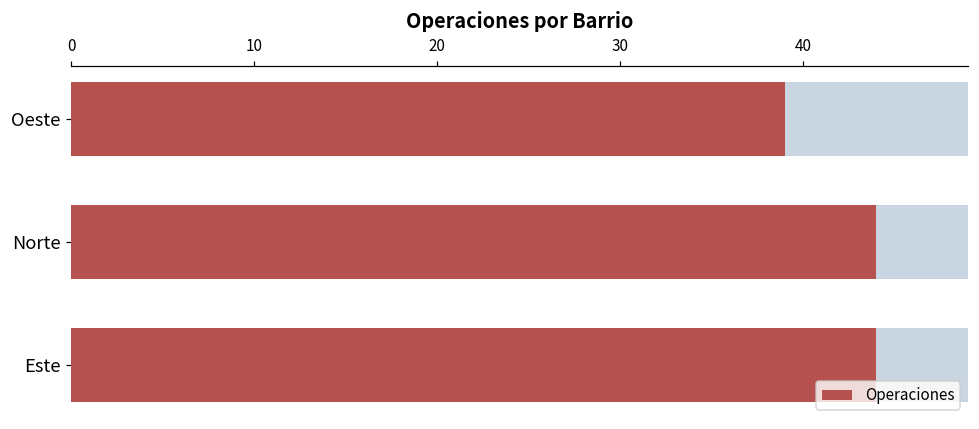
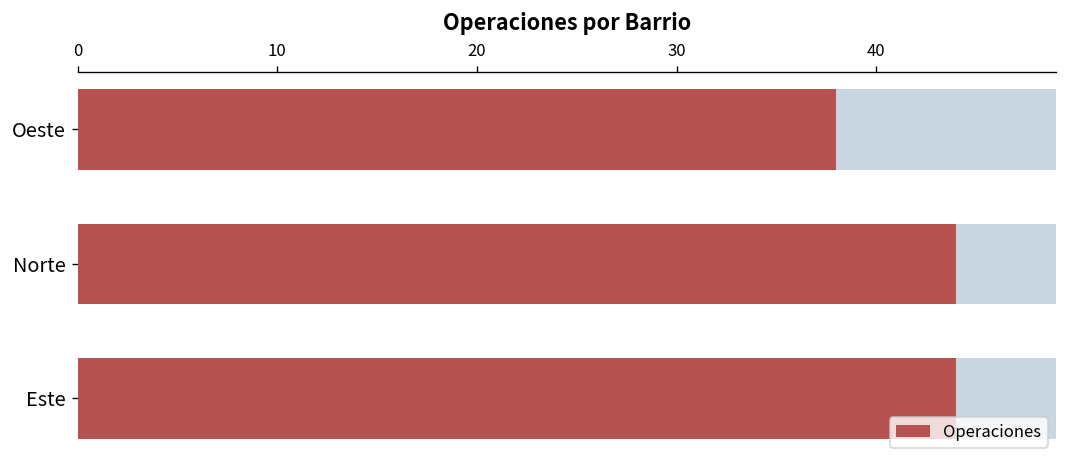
Operaciones, Oeste: 39 -> 38
